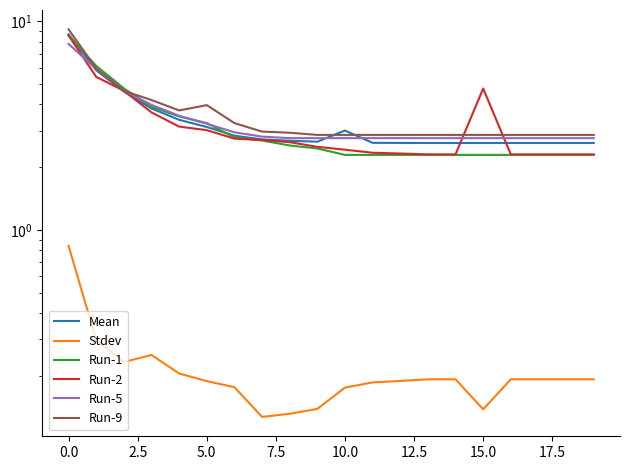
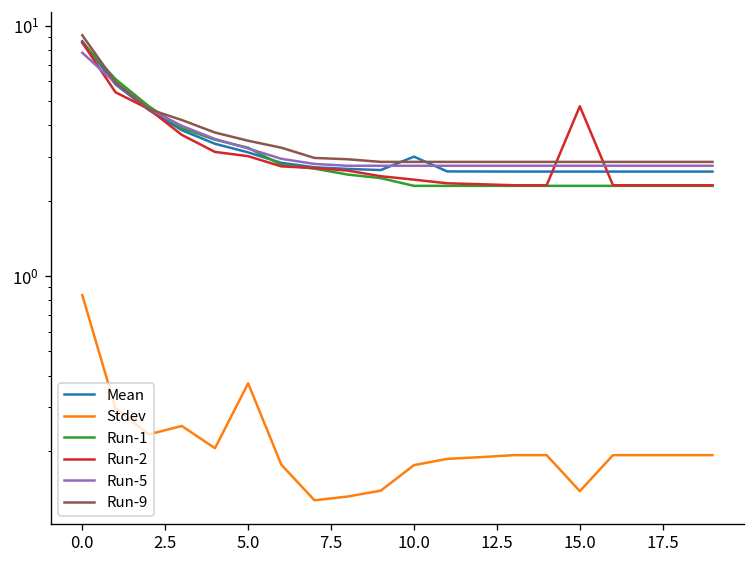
Stdev, 5.0: 0.19 -> 0.37
Run-9, 5.0: 4.0 -> 3.5
